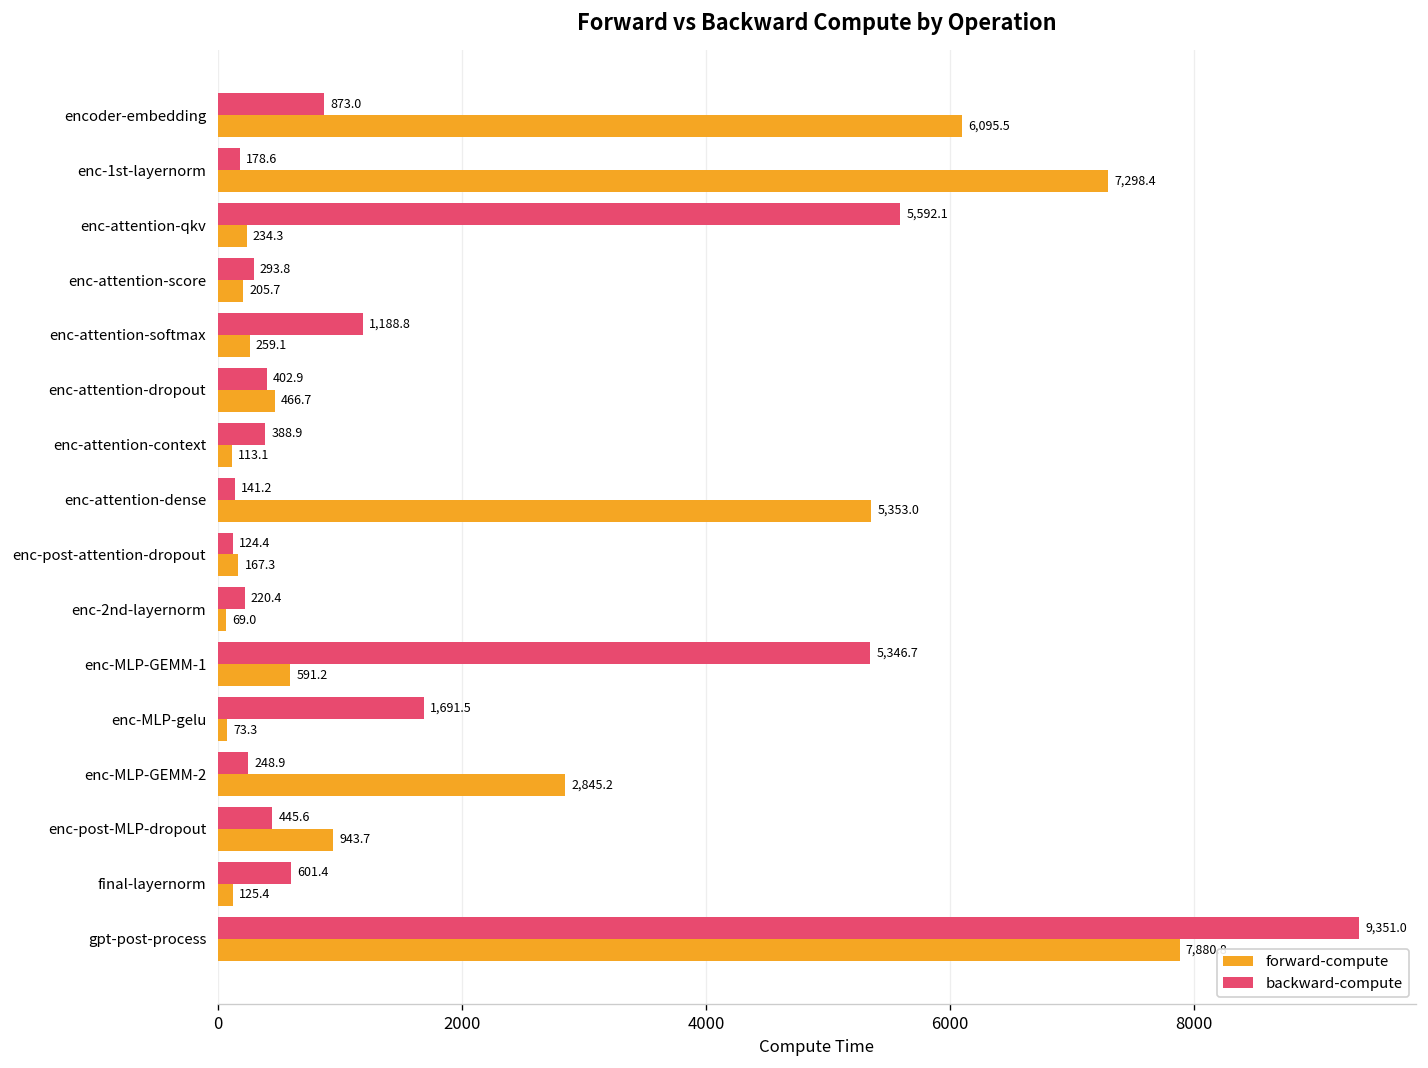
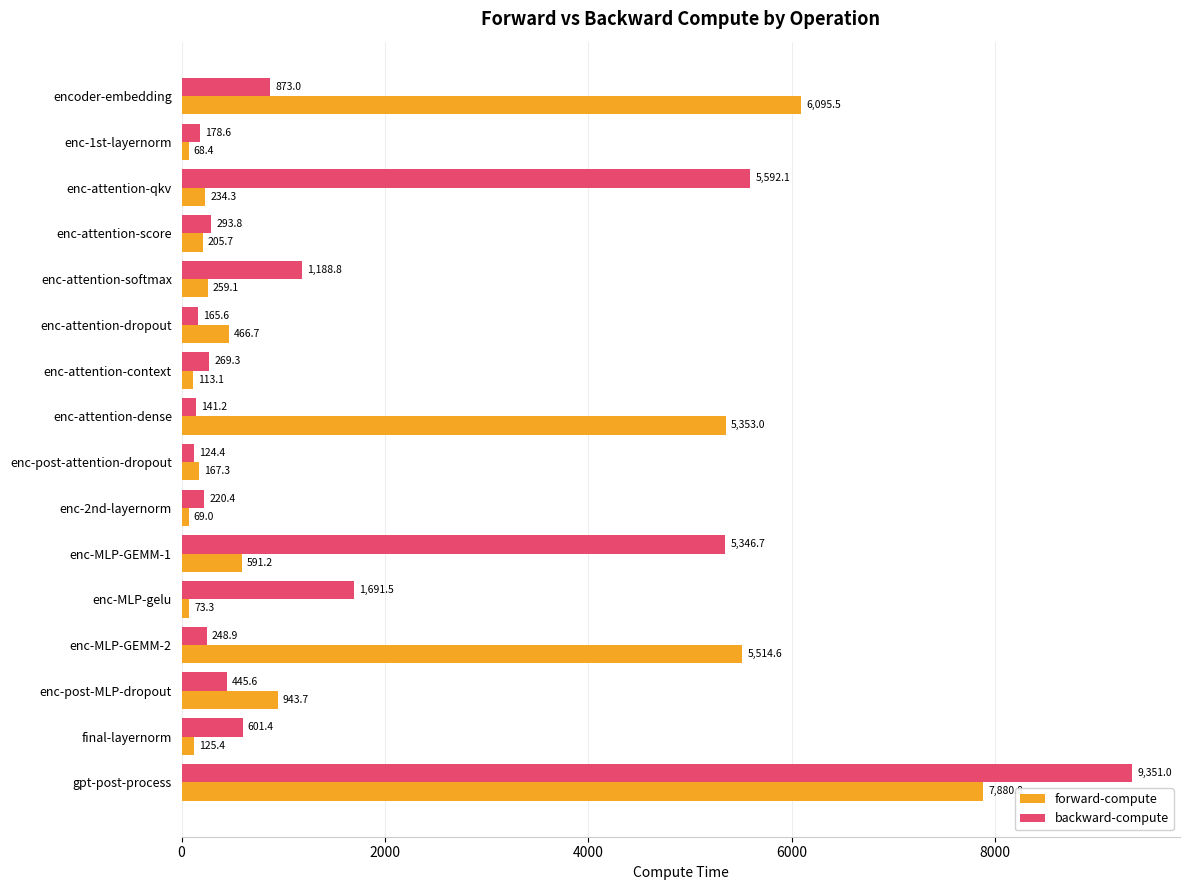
forward-compute, enc-1st-layernorm: 7,298.4 -> 68.4
backward-compute, enc-attention-dropout: 402.9 -> 165.6
backward-compute, enc-attention-context: 388.9 -> 269.3
forward-compute, enc-MLP-GEMM-2: 2,845.2 -> 5,514.6
